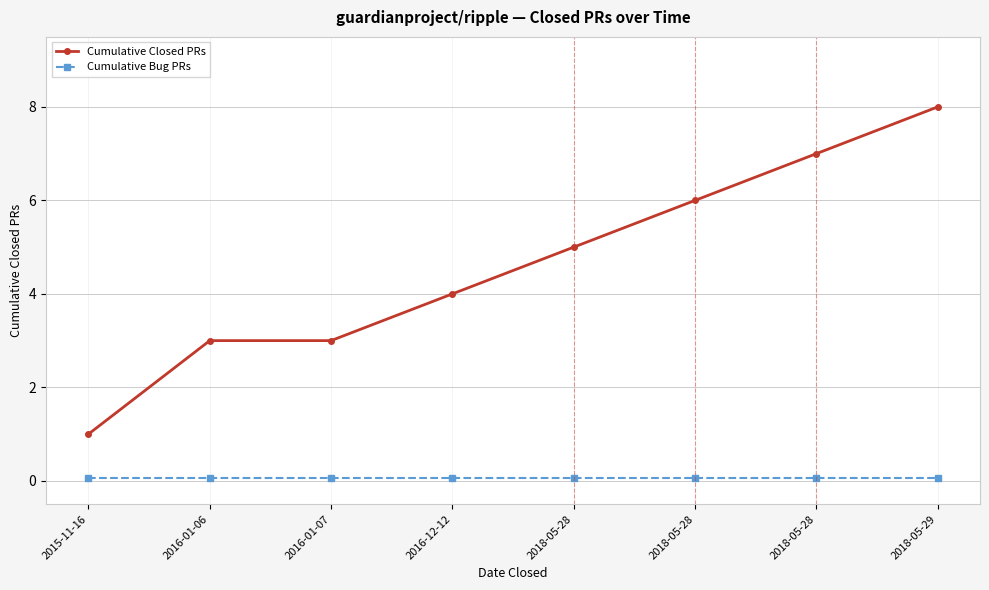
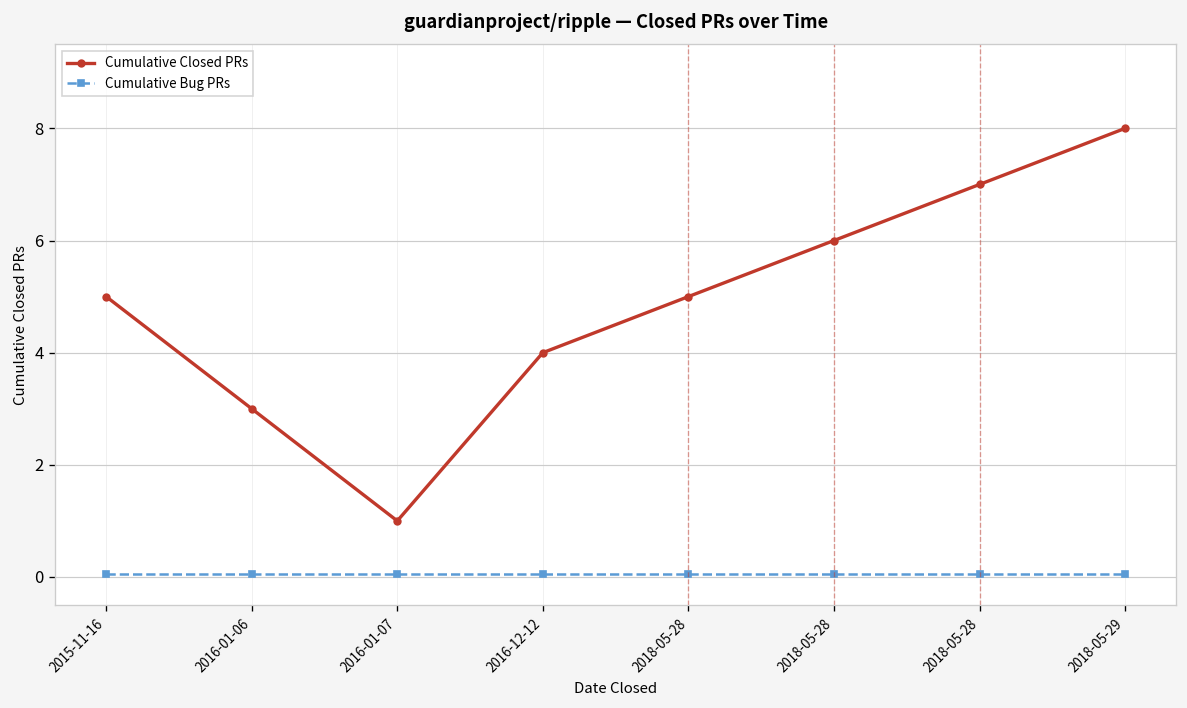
Cumulative Closed PRs, 2015-11-16: 1 -> 5
Cumulative Closed PRs, 2016-01-07: 3 -> 1
